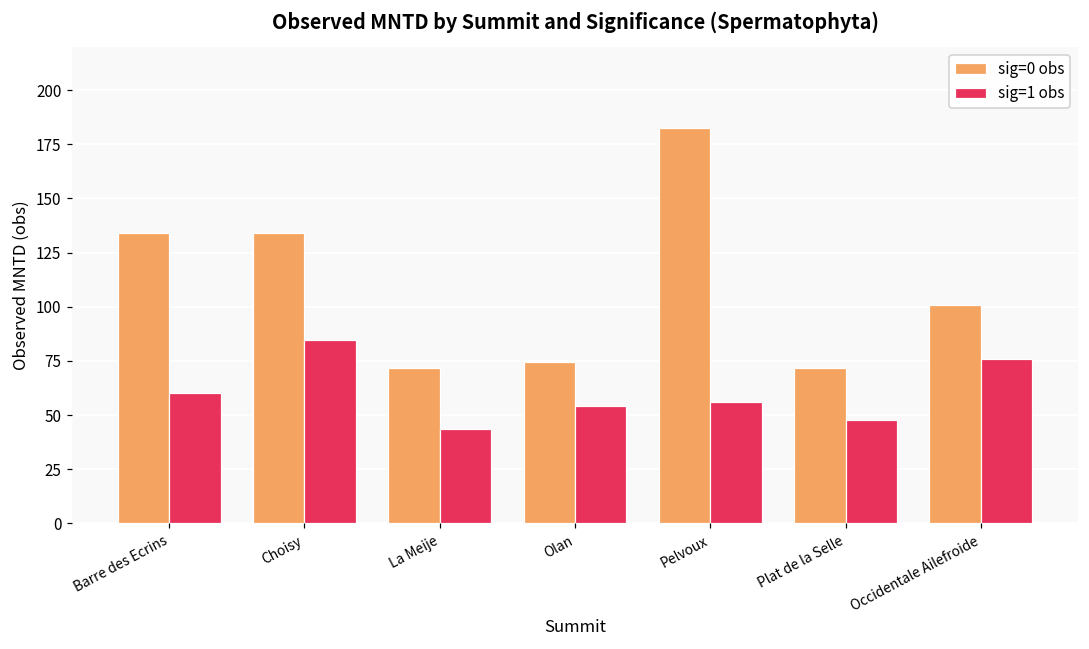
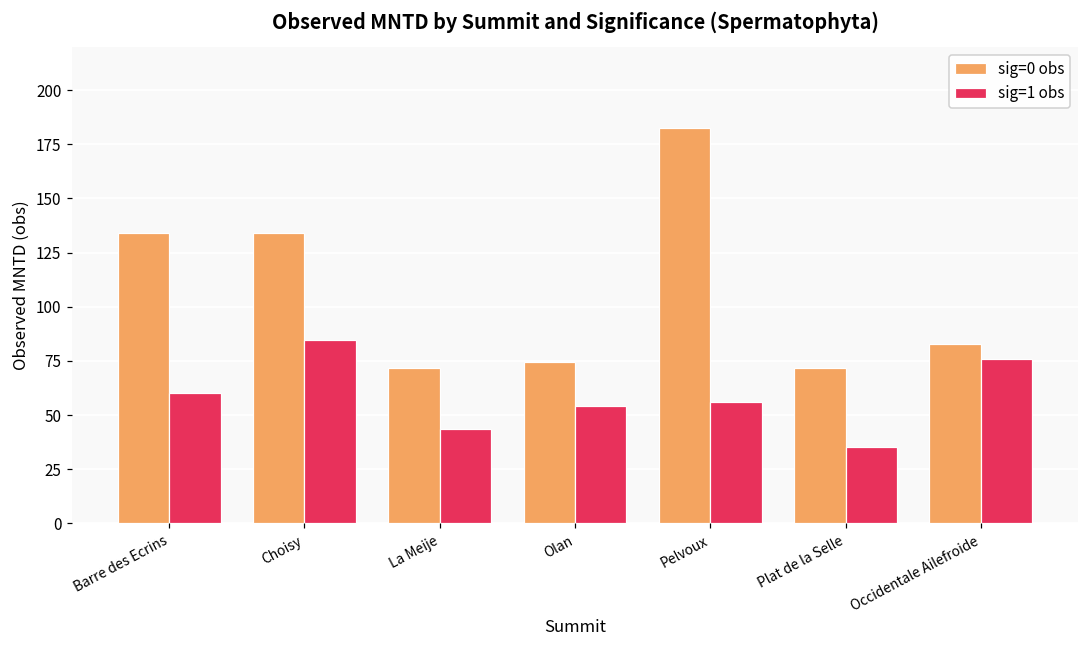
sig=1 obs, Plat de la Selle: 48 -> 35
sig=0 obs, Occidentale Ailefroide: 101 -> 83
